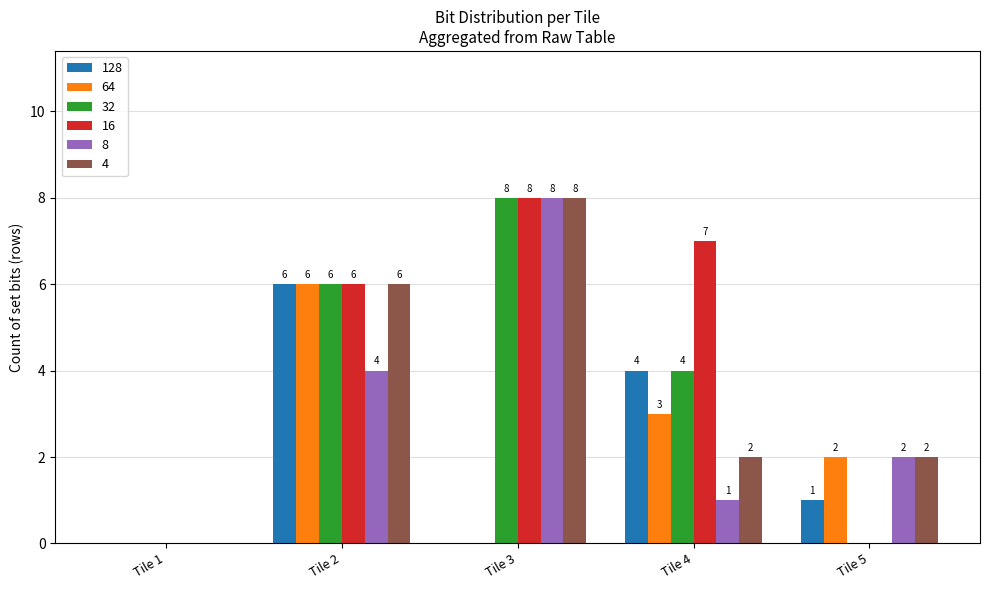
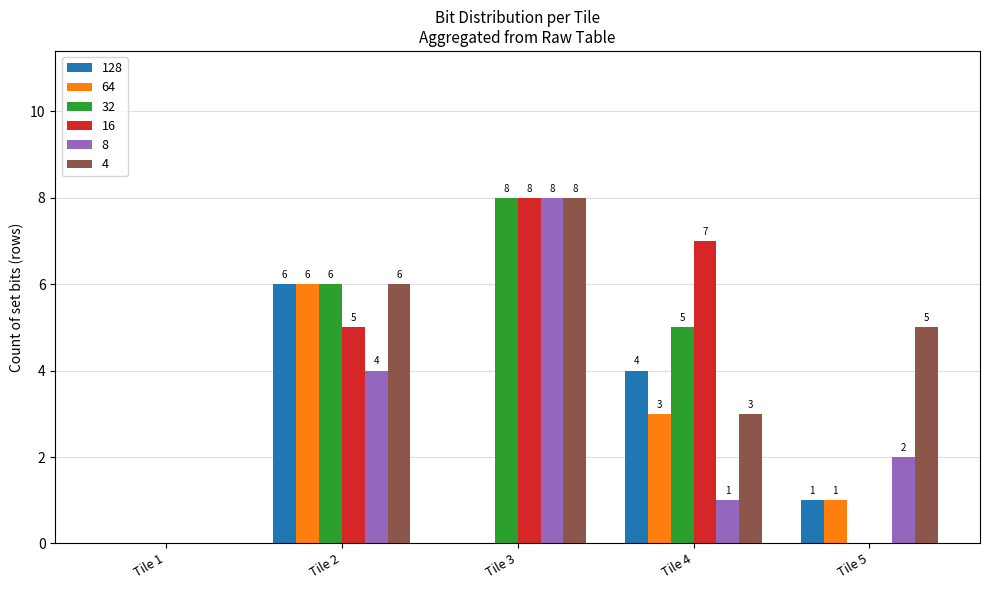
16, Tile 2: 6 -> 5
32, Tile 4: 4 -> 5
4, Tile 4: 2 -> 3
64, Tile 5: 2 -> 1
4, Tile 5: 2 -> 5
